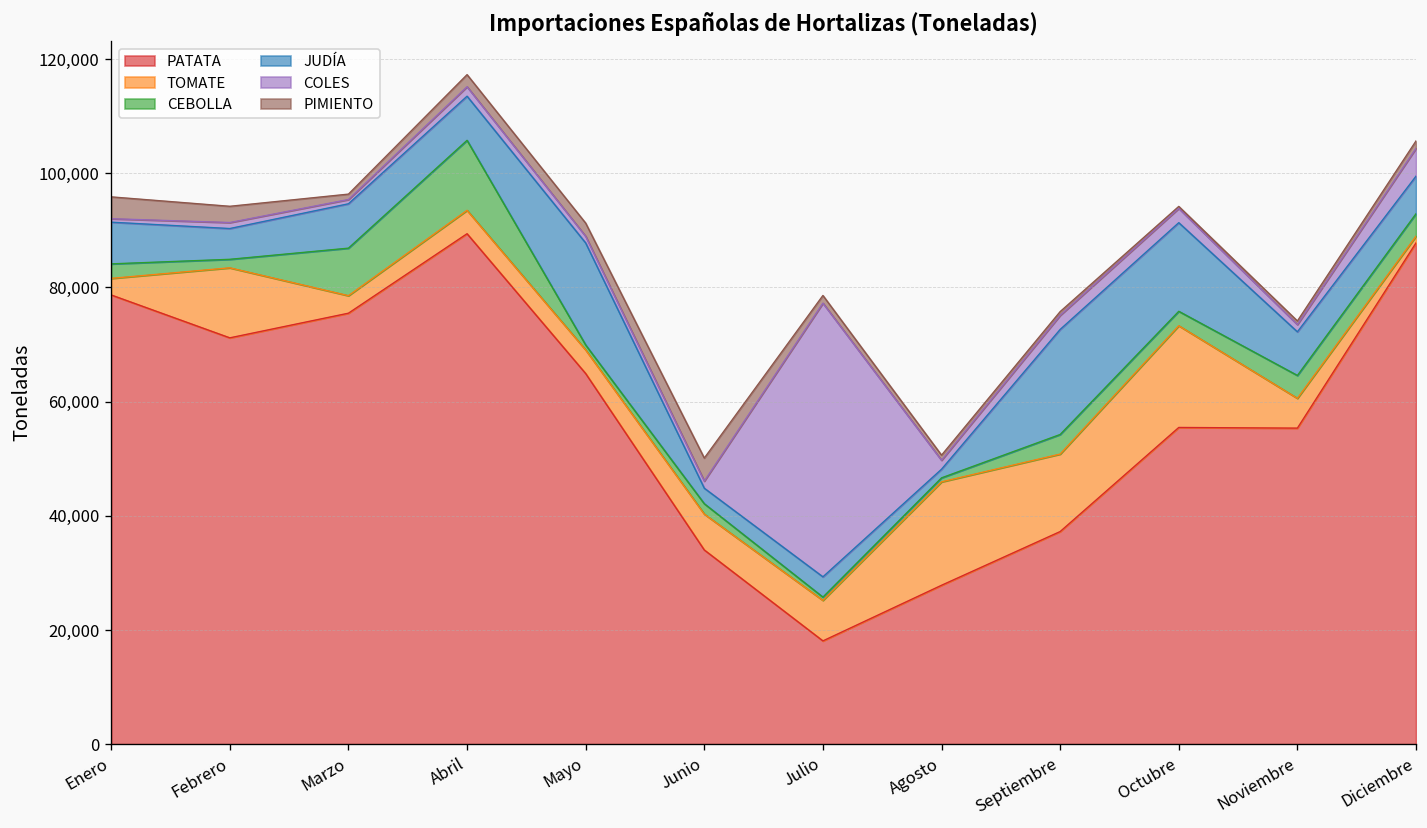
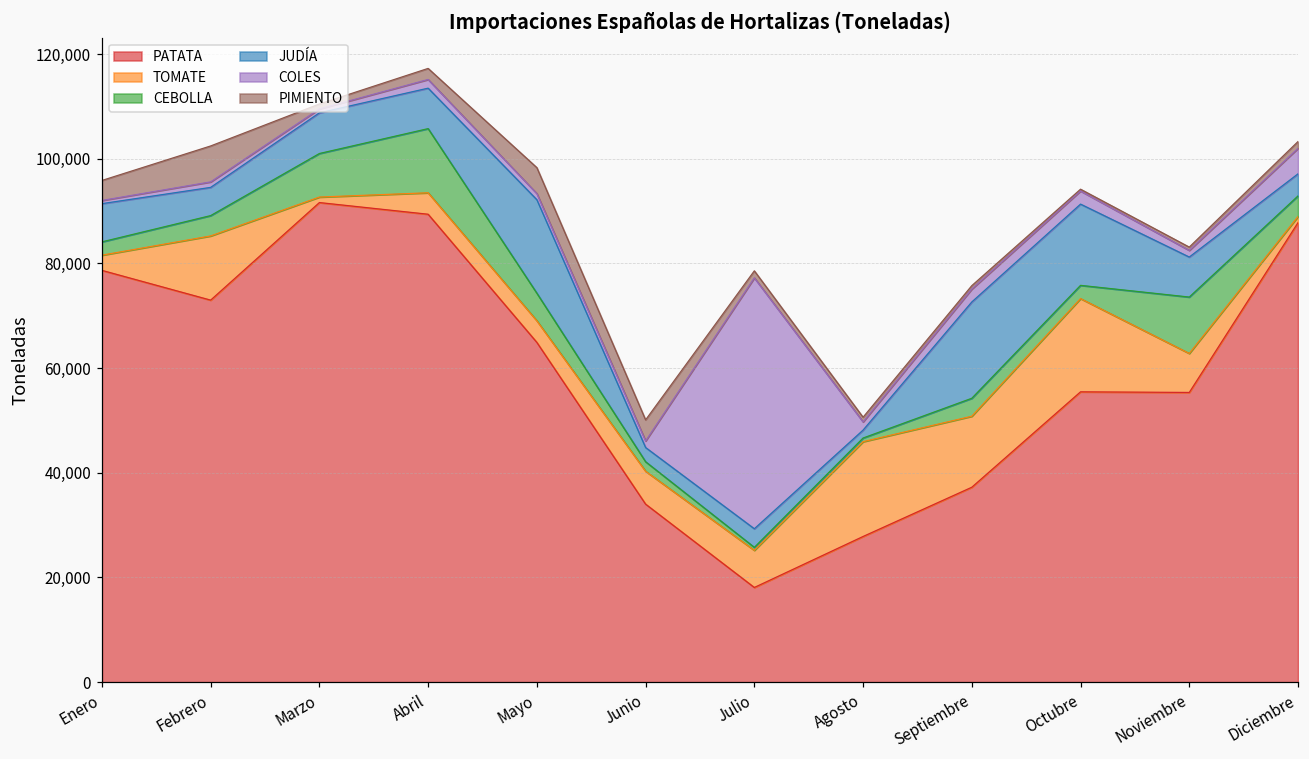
PATATA, Febrero: 71,000 -> 73,000
CEBOLLA, Febrero: 1,000 -> 4,000
PIMIENTO, Febrero: 3,000 -> 7,000
PATATA, Marzo: 75,000 -> 92,000
TOMATE, Marzo: 3,000 -> 1,000
CEBOLLA, Mayo: 1,000 -> 5,000
PIMIENTO, Mayo: 2,000 -> 5,000
TOMATE, Noviembre: 5,000 -> 7,000
CEBOLLA, Noviembre: 4,000 -> 11,000
JUDÍA, Diciembre: 7,000 -> 4,000
